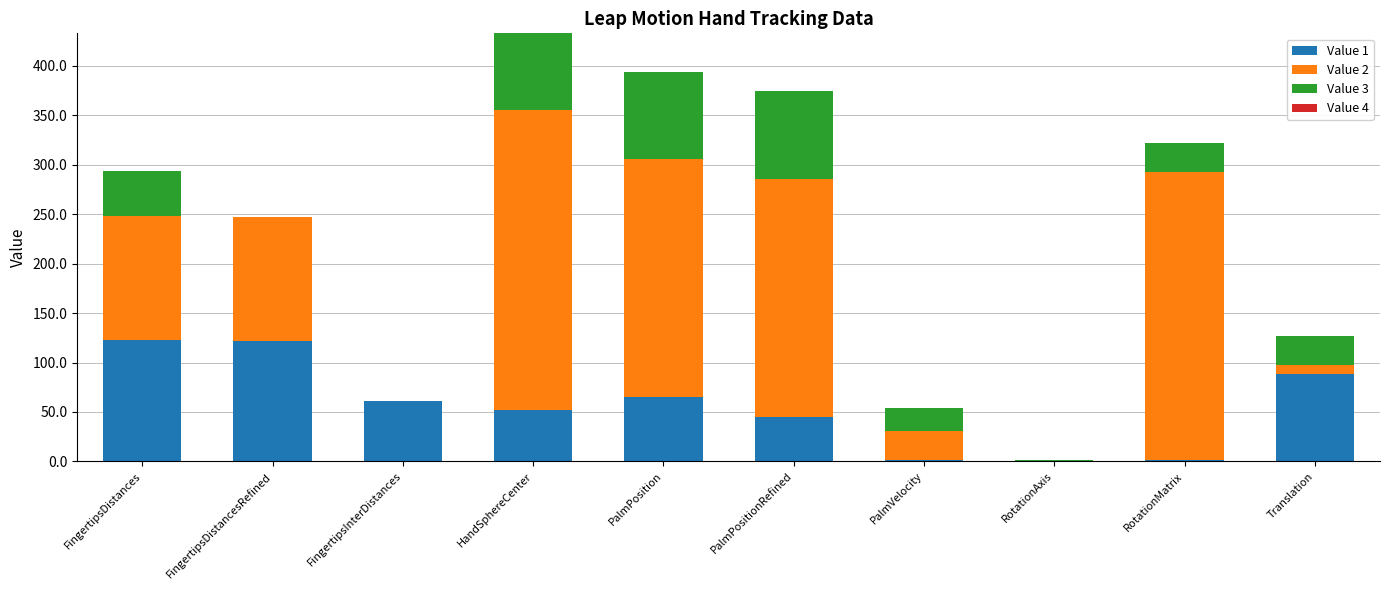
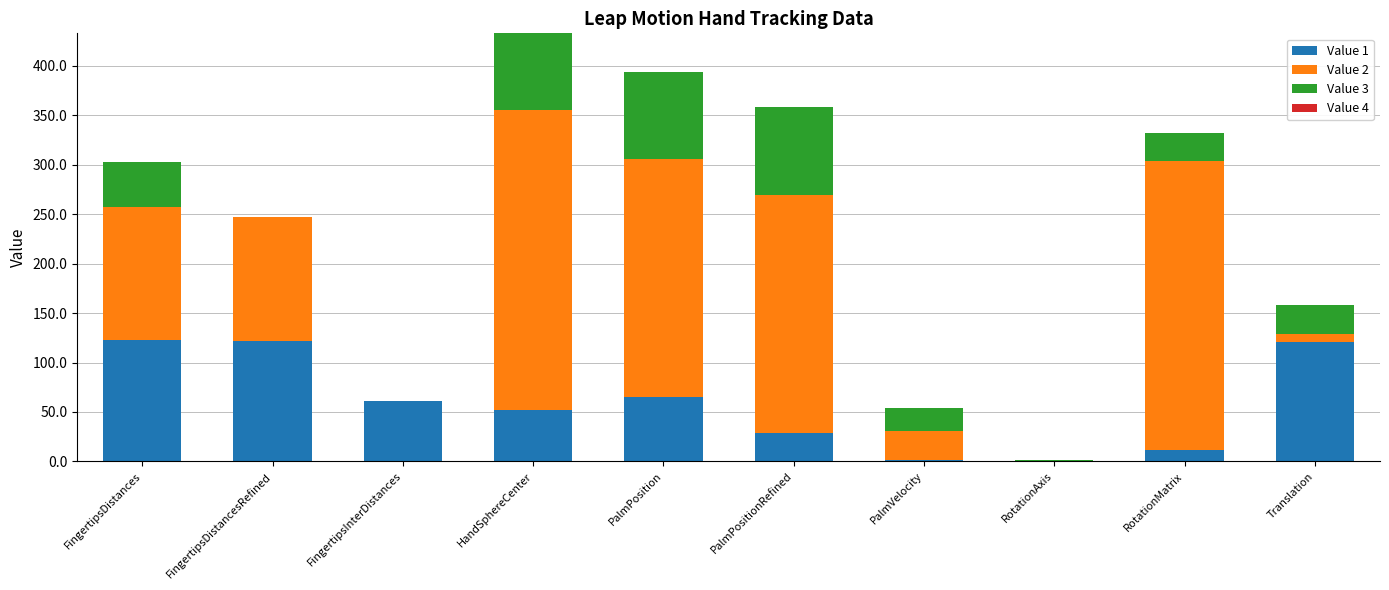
Value 2, FingertipsDistances: 125 -> 134
Value 1, PalmPositionRefined: 40 -> 30
Value 1, RotationMatrix: 0 -> 10
Value 1, Translation: 90 -> 120
